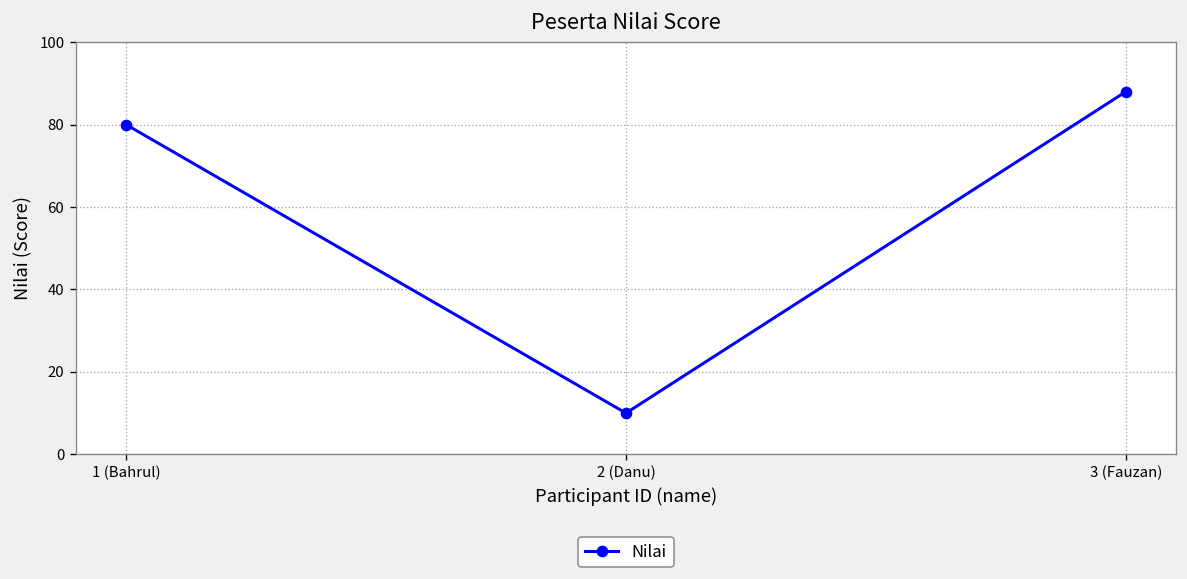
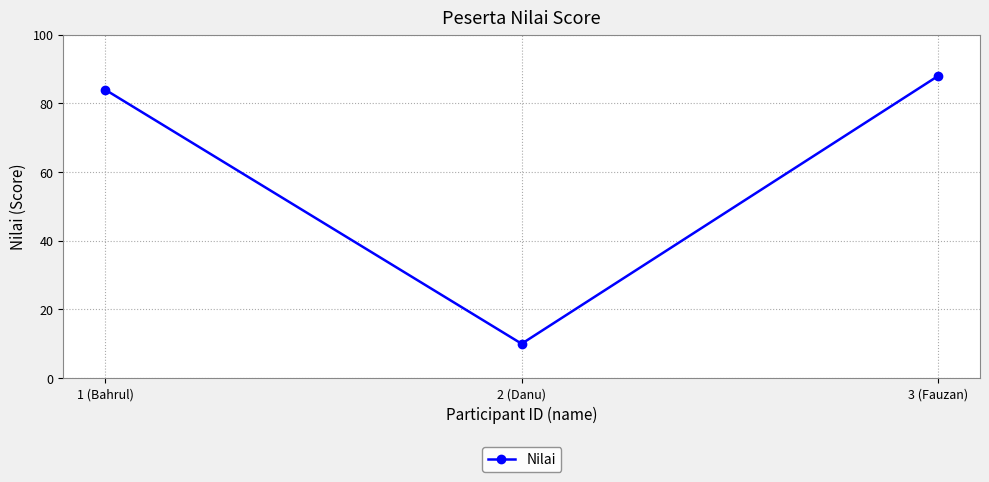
1 (Bahrul): 80 -> 84
